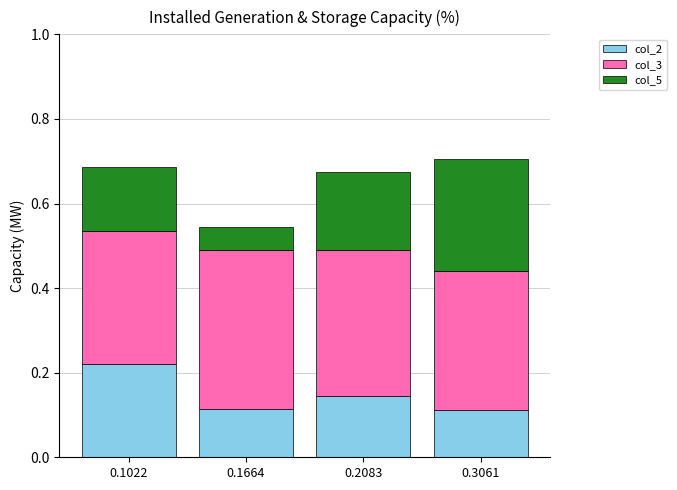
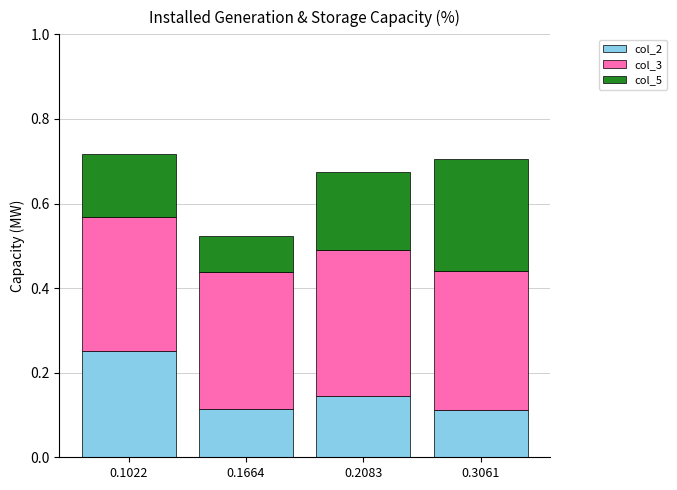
col_2, 0.1022: 0.22 -> 0.25
col_3, 0.1664: 0.38 -> 0.32
col_5, 0.1664: 0.05 -> 0.09
